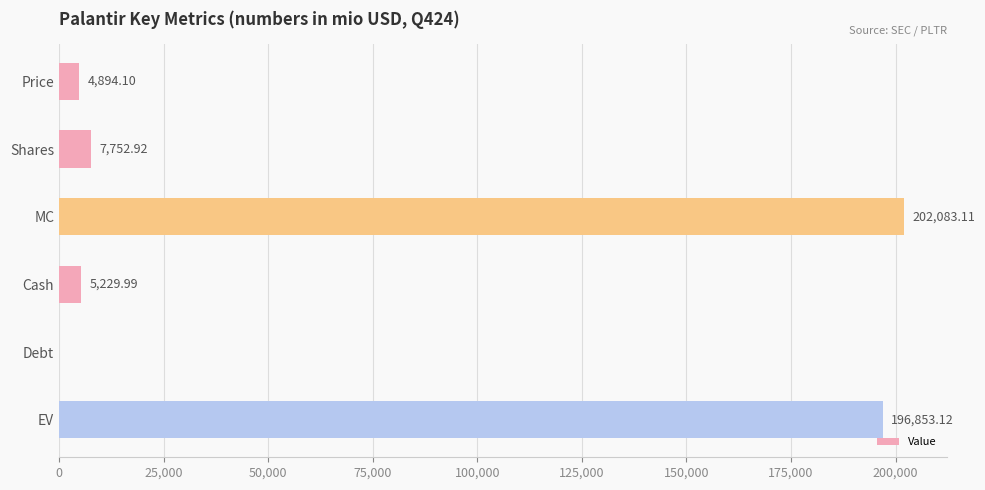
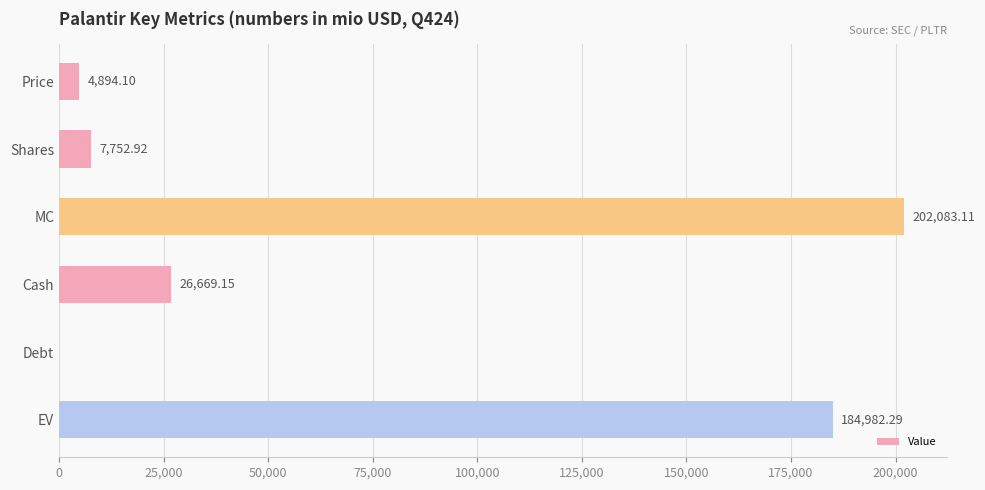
Cash: 5,229.99 -> 26,669.15
EV: 196,853.12 -> 184,982.29
